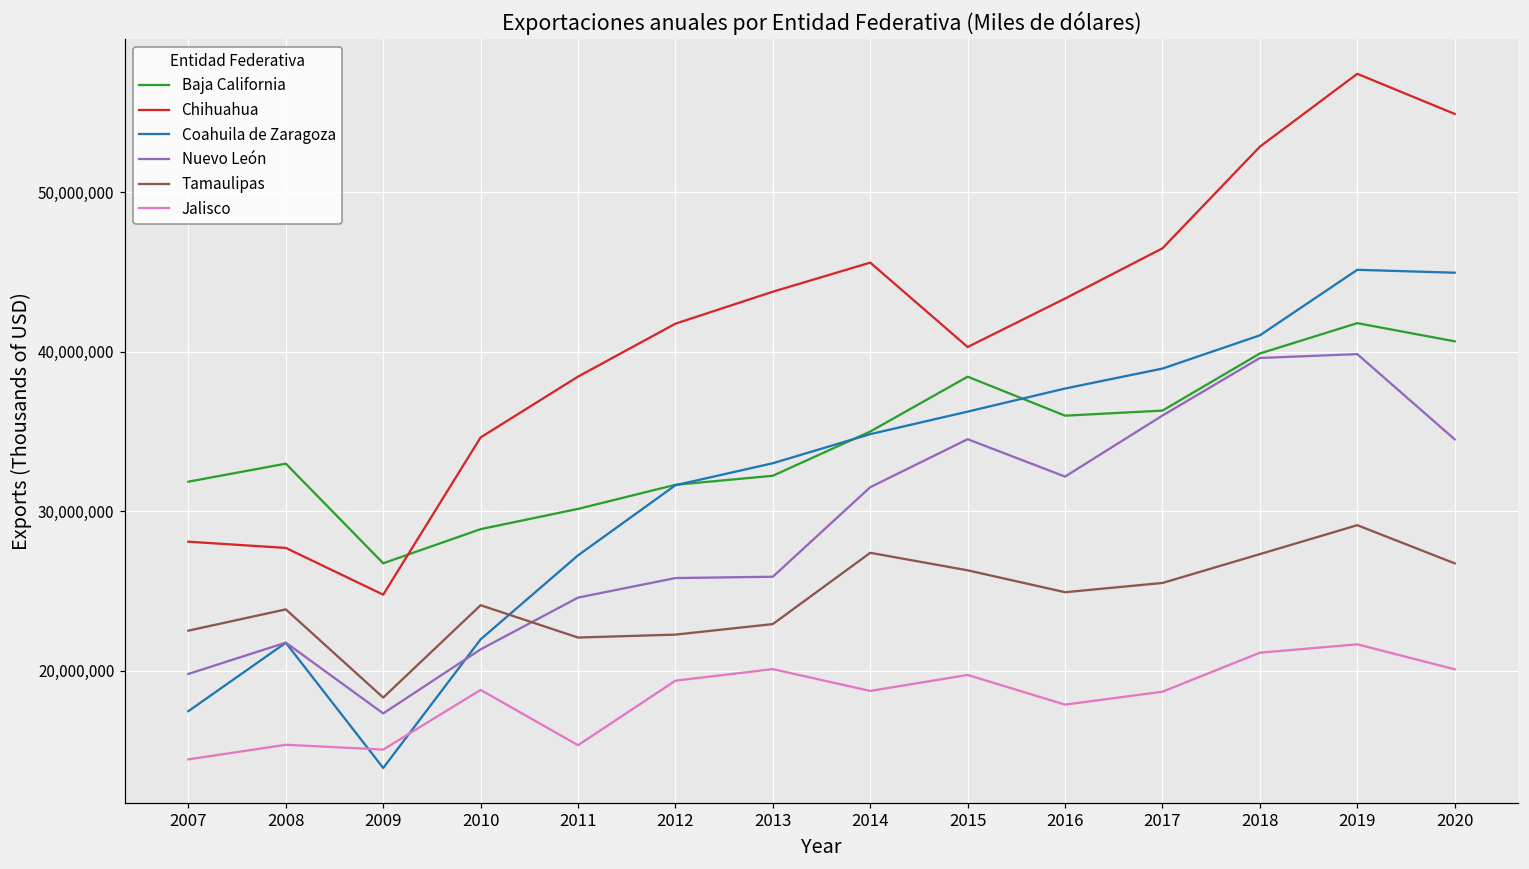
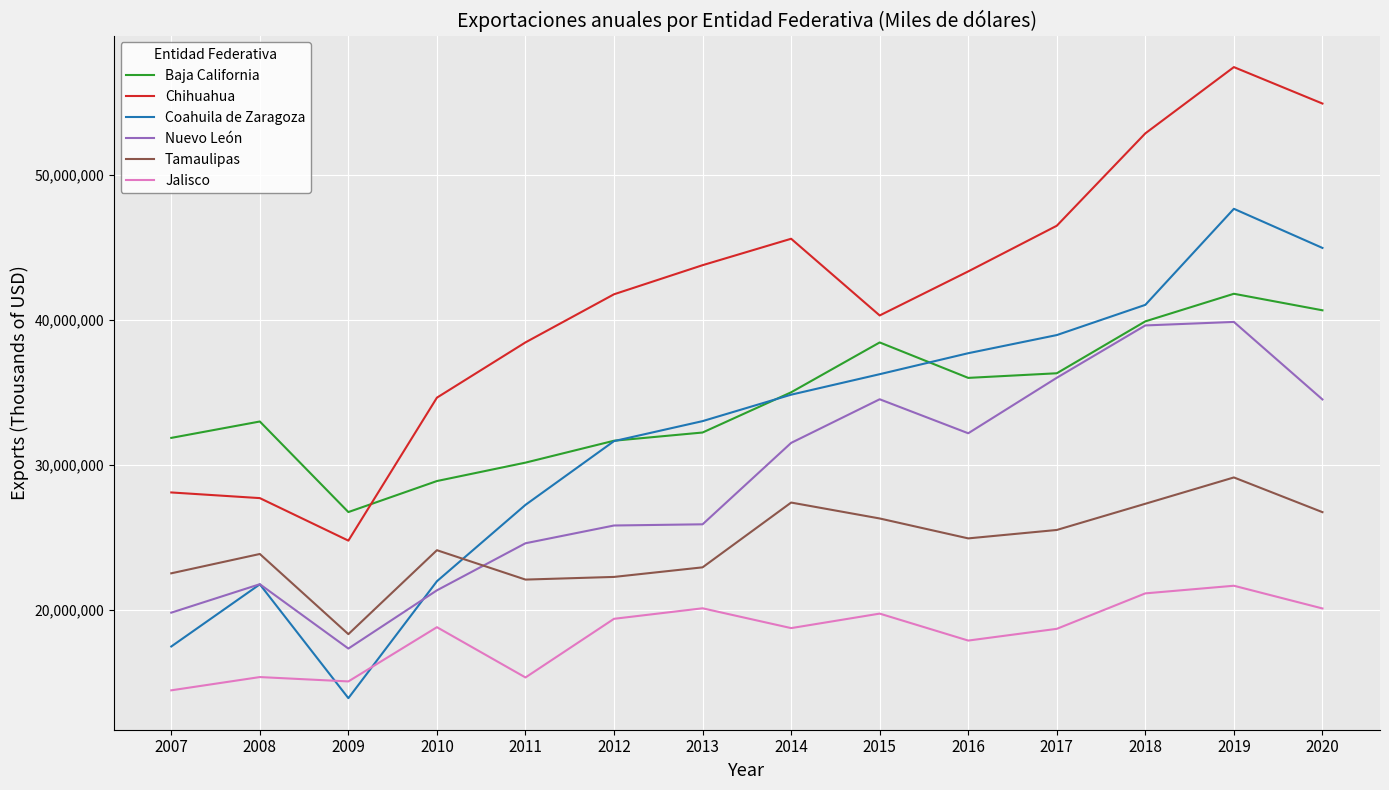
Coahuila de Zaragoza, 2019: 45,100,000 -> 47,700,000
